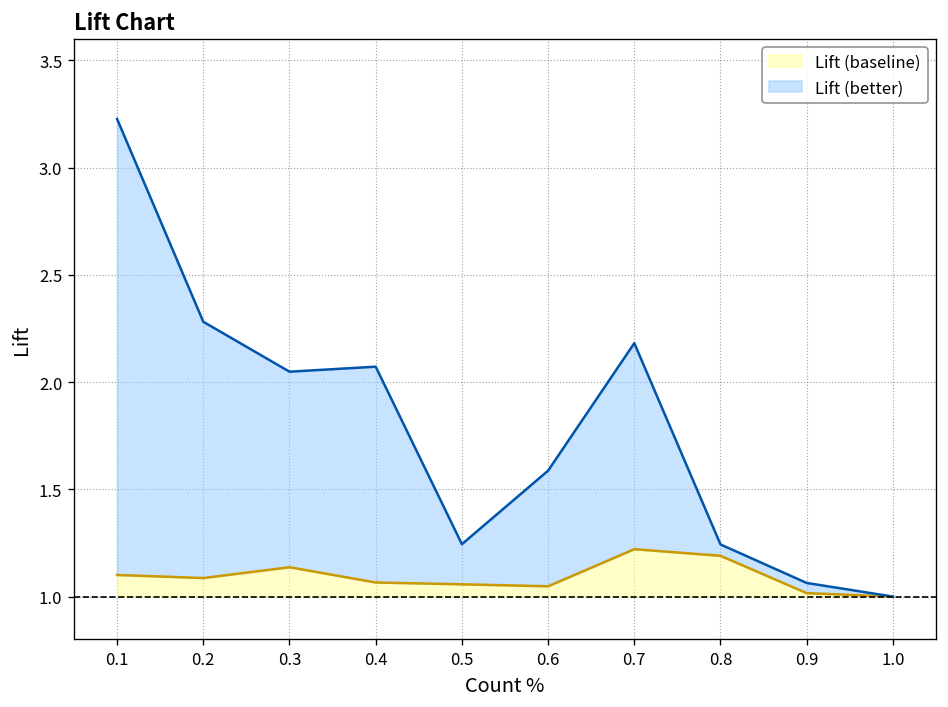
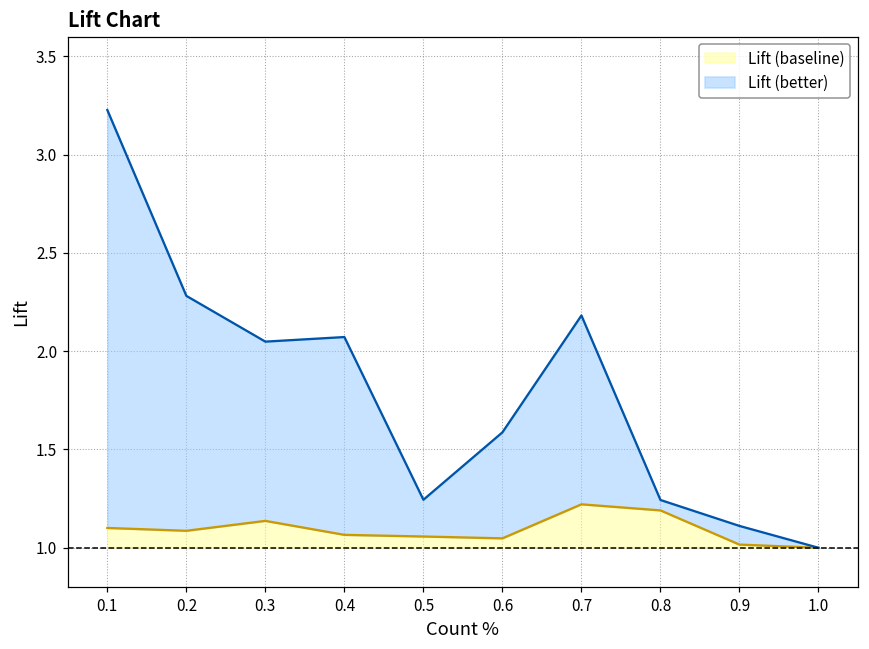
Lift (better), 0.9: 1.06 -> 1.11
